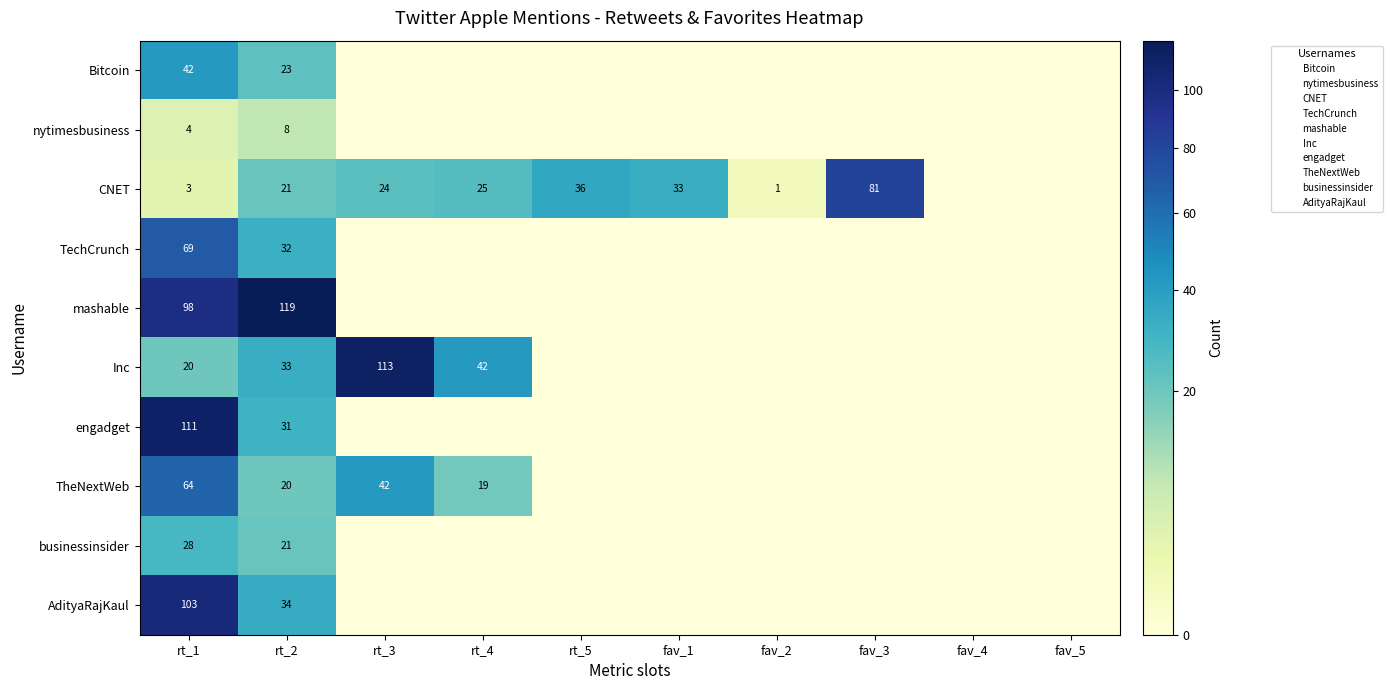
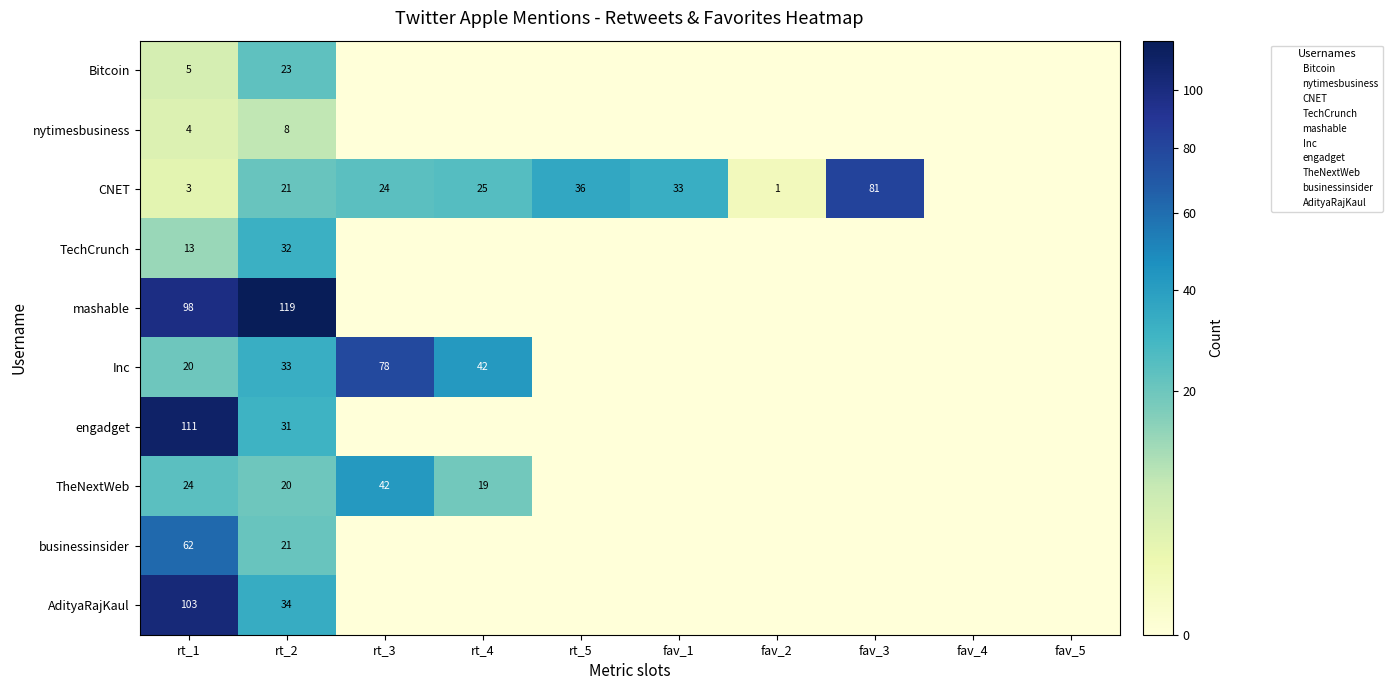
Bitcoin, rt_1: 42 -> 5
TechCrunch, rt_1: 69 -> 13
Inc, rt_3: 113 -> 78
TheNextWeb, rt_1: 64 -> 24
businessinsider, rt_1: 28 -> 62
